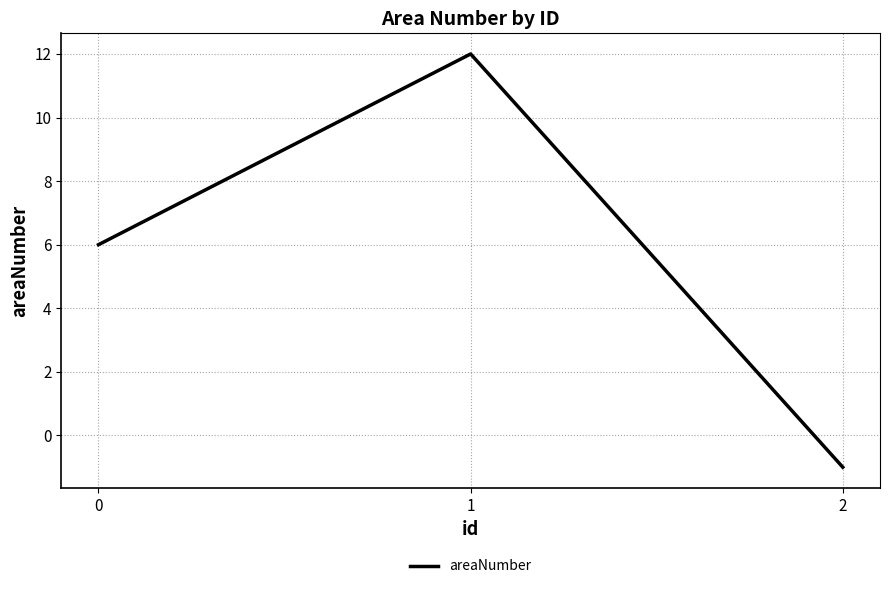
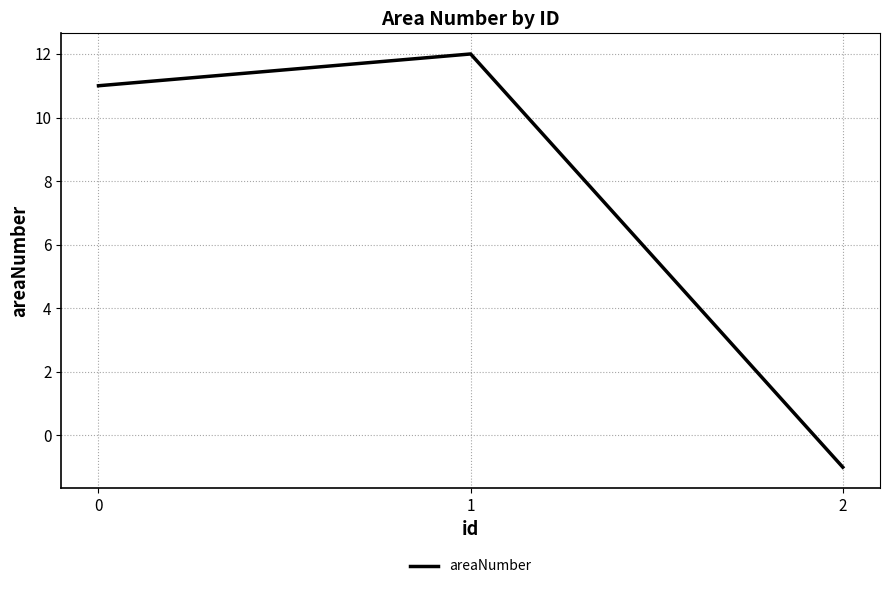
0: 6 -> 11
